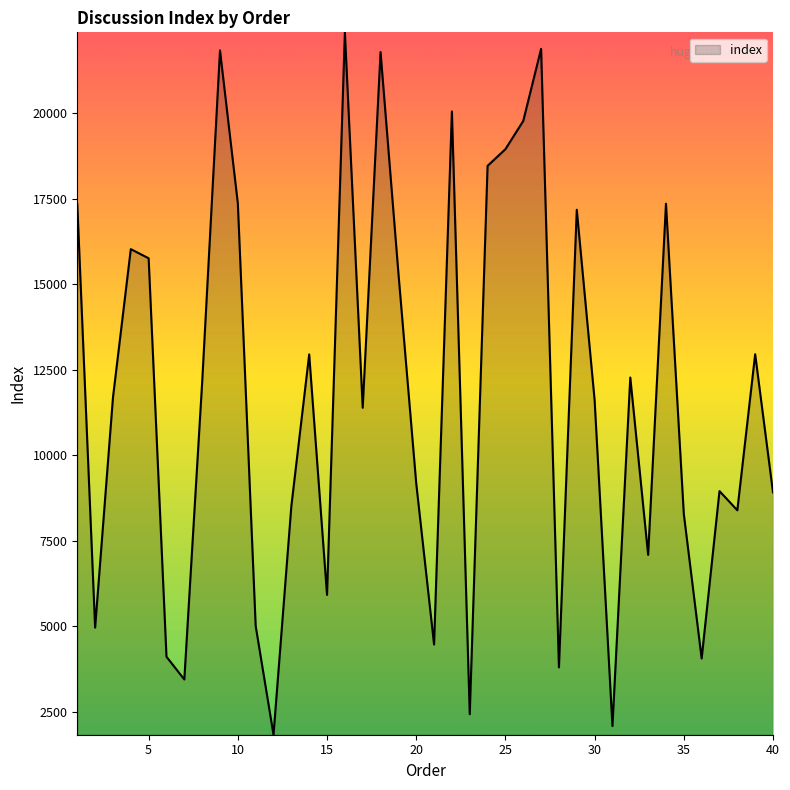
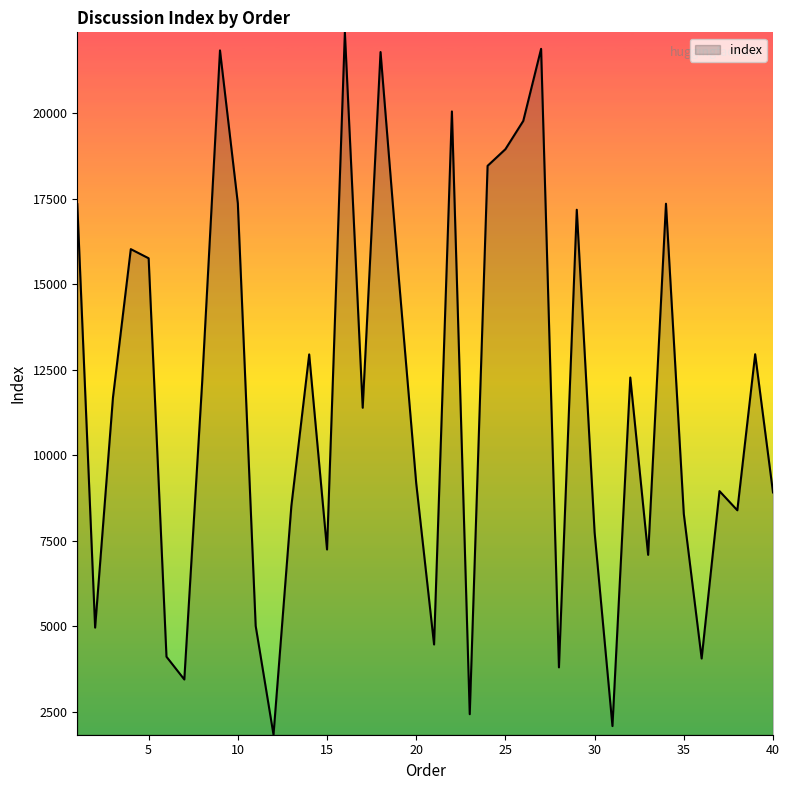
15: 5900 -> 7200
30: 11600 -> 7700
